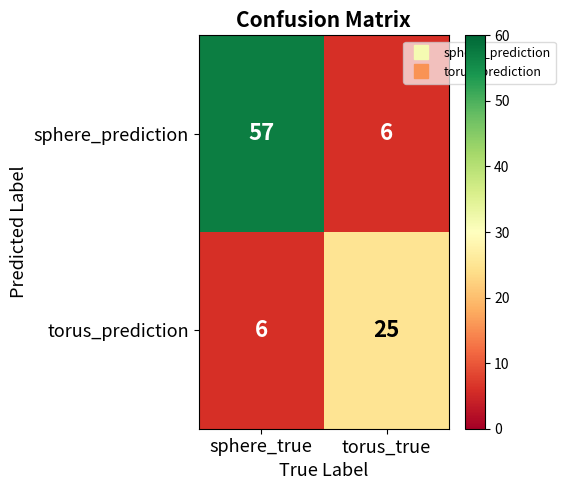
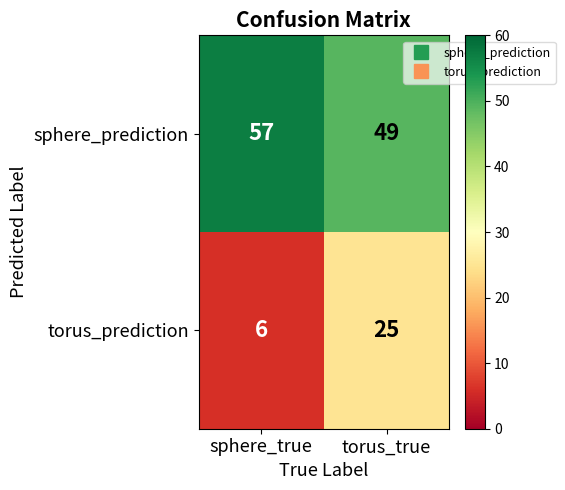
sphere_prediction, torus_true: 6 -> 49
